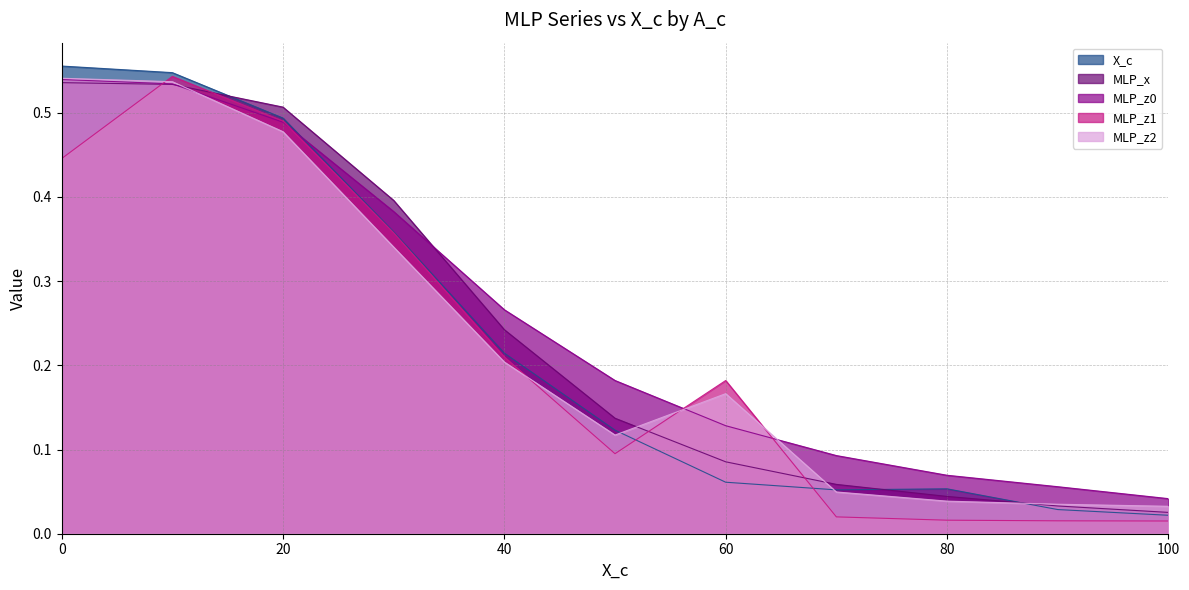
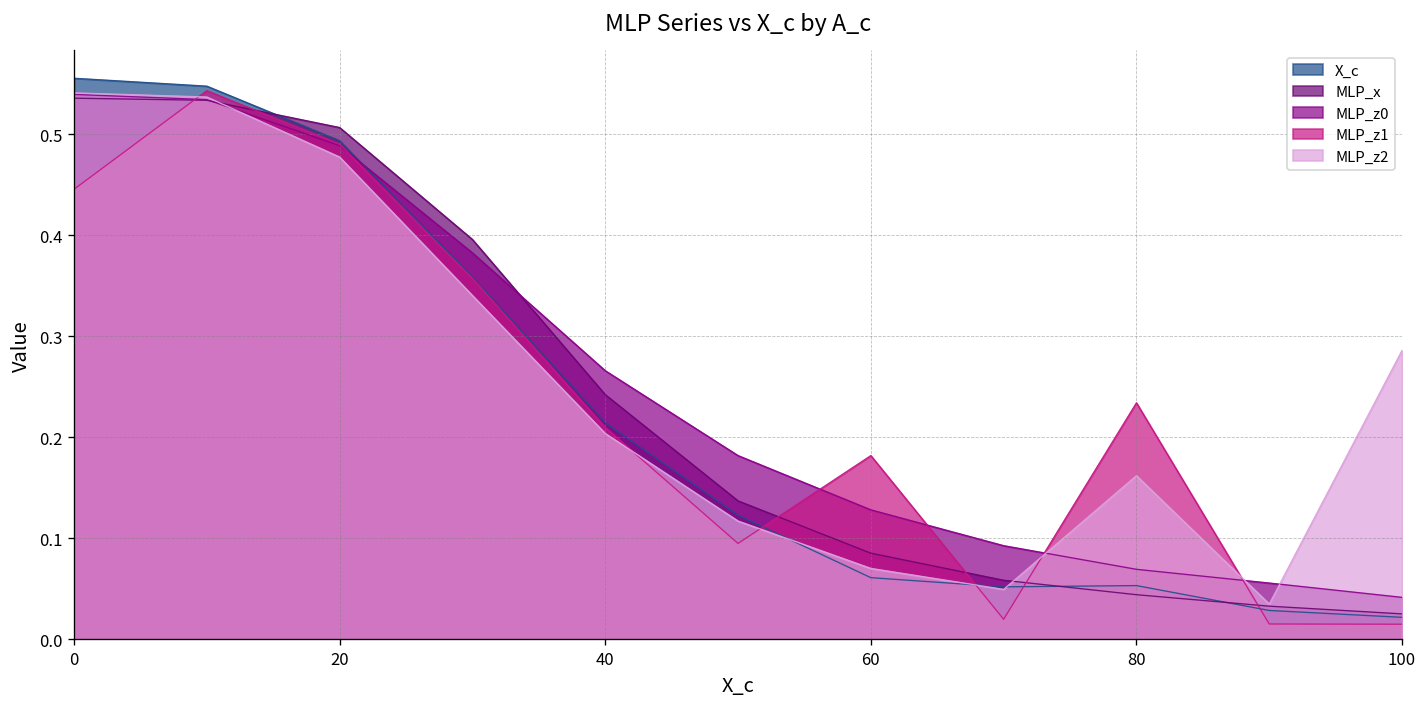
MLP_z2, 60: 0.17 -> 0.07
MLP_z1, 80: 0.02 -> 0.23
MLP_z2, 80: 0.04 -> 0.16
MLP_z2, 100: 0.03 -> 0.29
